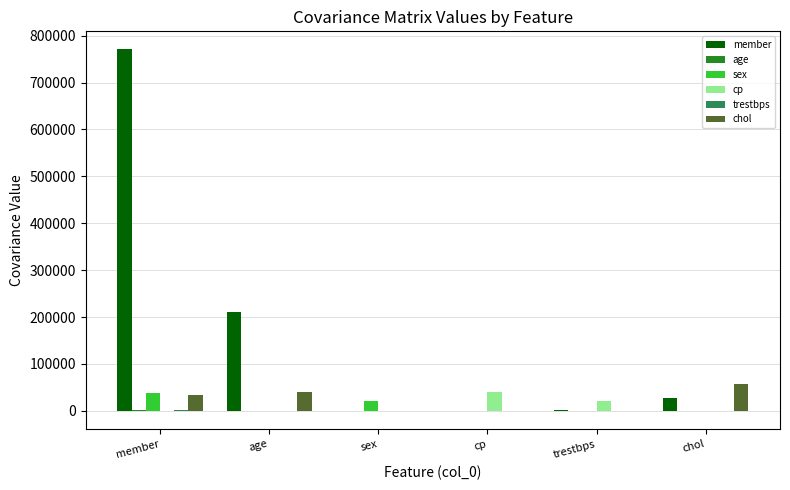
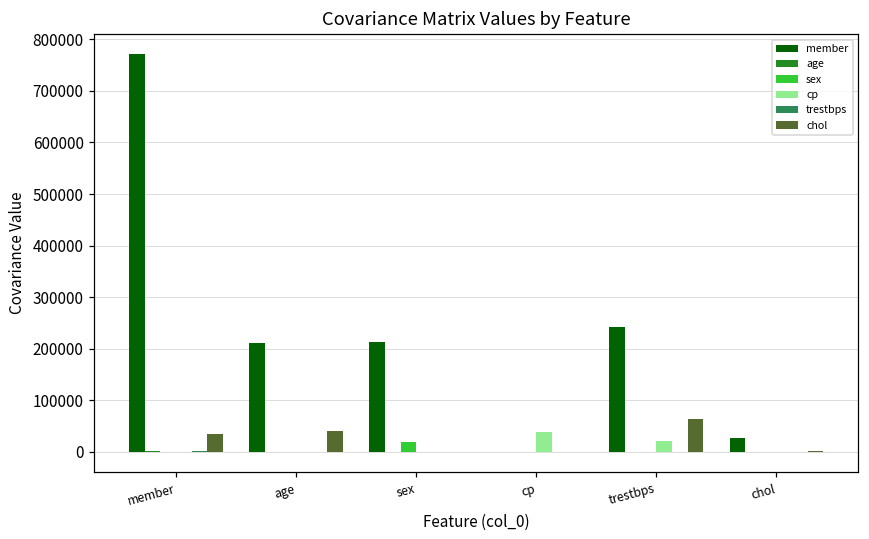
sex, member: 40000 -> 0
member, sex: 0 -> 210000
member, trestbps: 0 -> 240000
chol, trestbps: 0 -> 60000
chol, chol: 60000 -> 0
